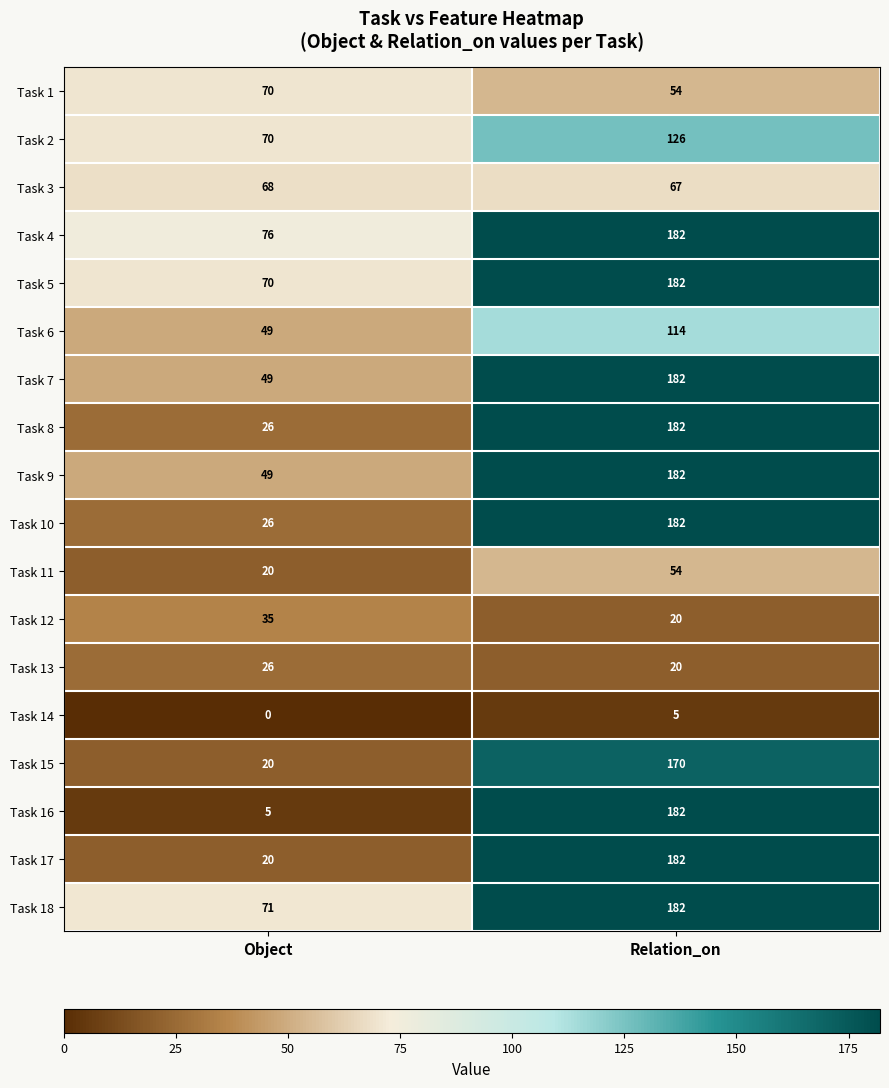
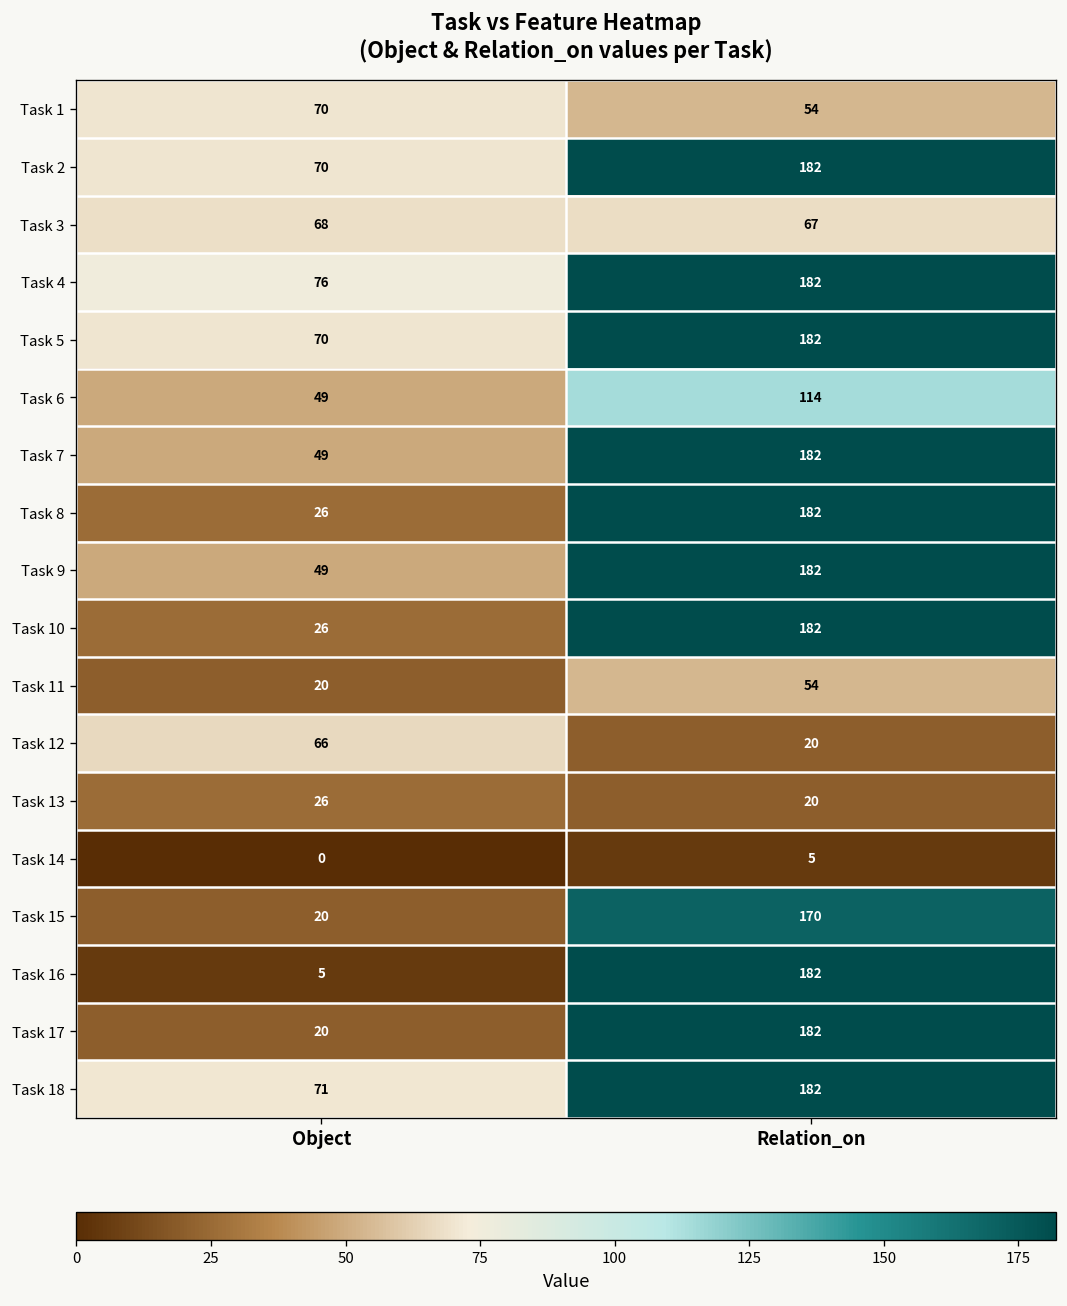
Task 2, Relation_on: 126 -> 182
Task 12, Object: 35 -> 66
